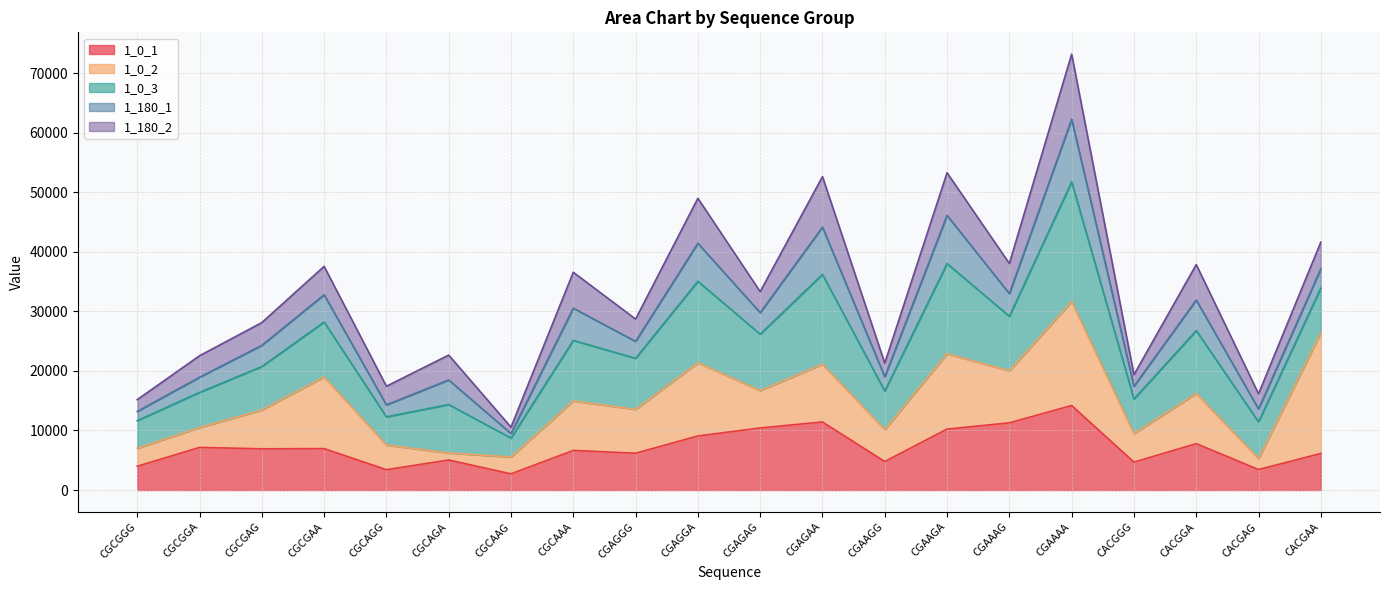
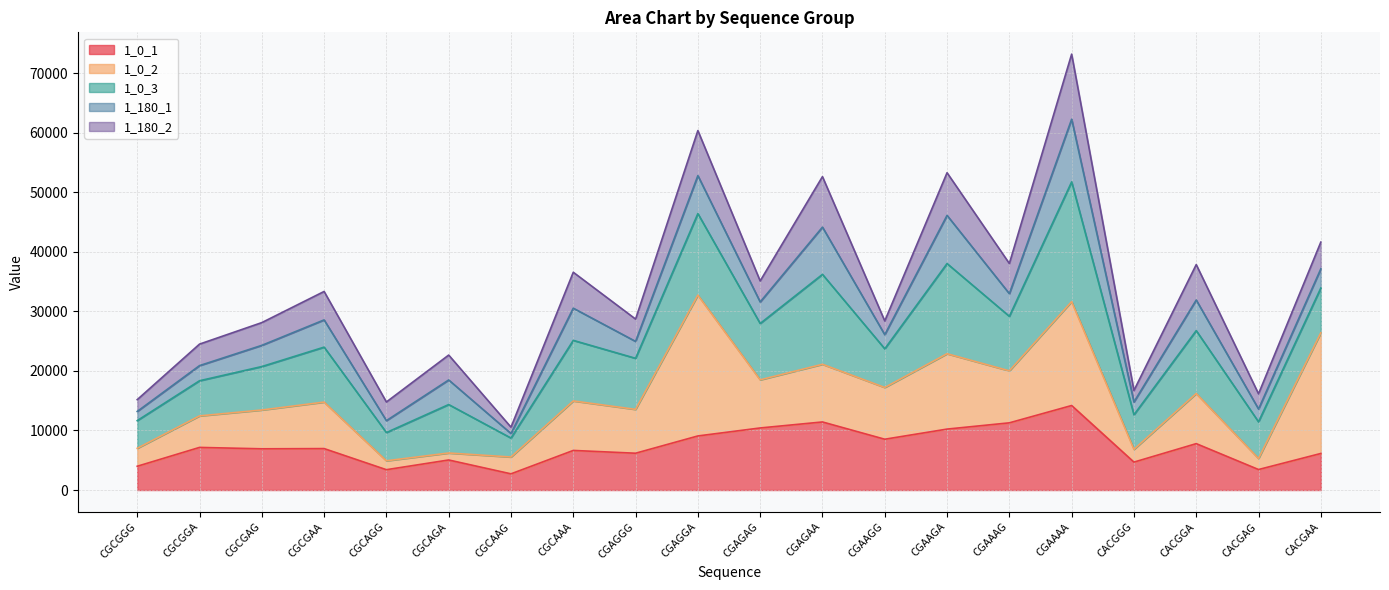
1_0_2, CGCGGA: 3000 -> 5000
1_0_2, CGCGAA: 12000 -> 8000
1_0_2, CGCAGG: 4000 -> 1000
1_0_2, CGAGGA: 12000 -> 24000
1_0_2, CGAGAG: 6000 -> 8000
1_0_1, CGAAGG: 5000 -> 9000
1_0_2, CGAAGG: 5000 -> 9000
1_0_2, CACGGG: 5000 -> 2000
